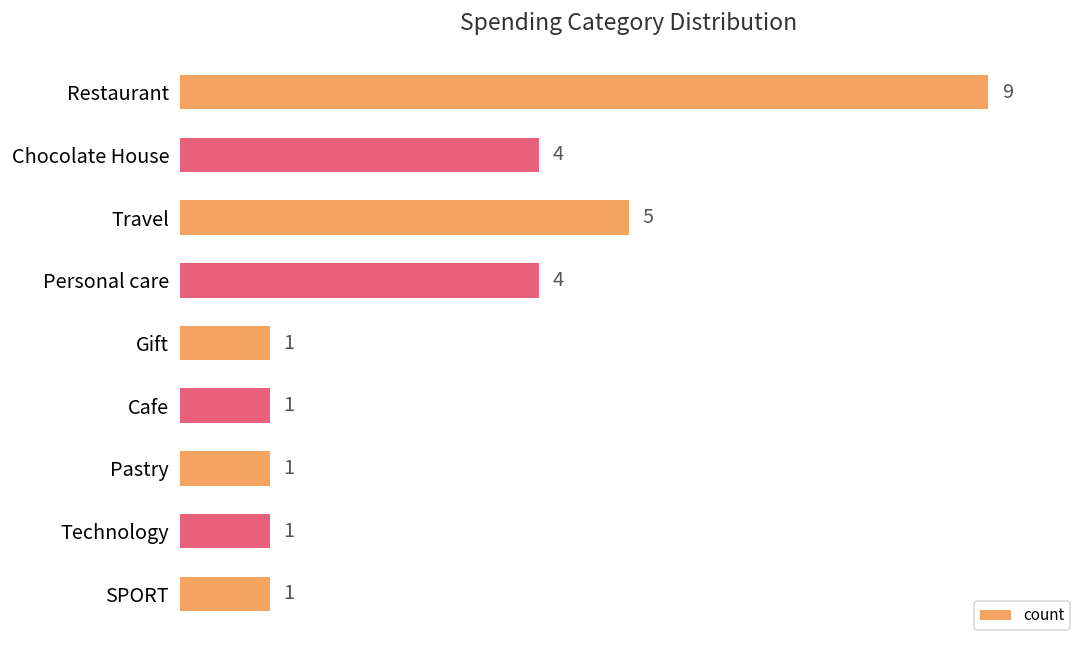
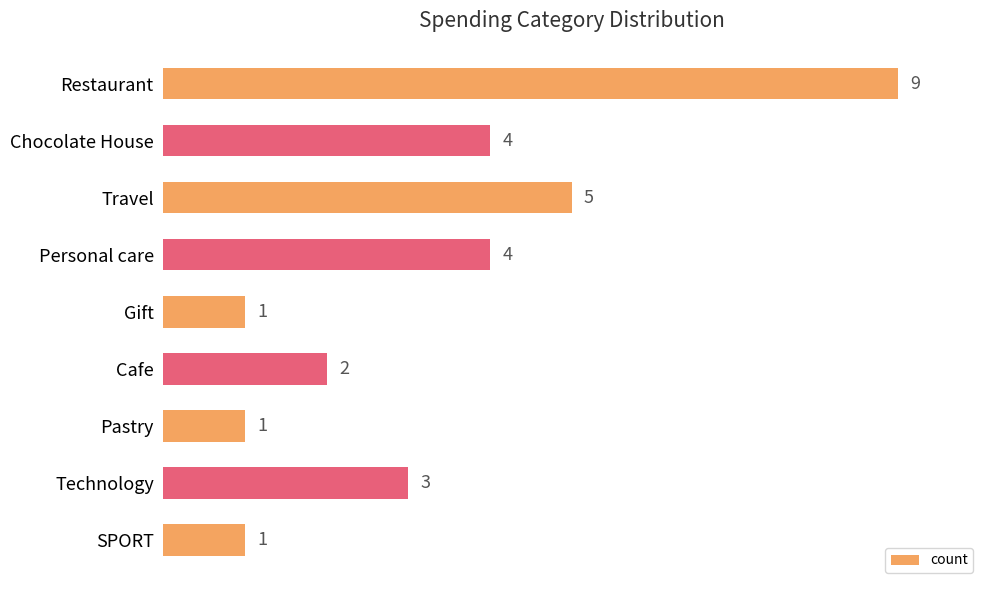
Cafe: 1 -> 2
Technology: 1 -> 3
